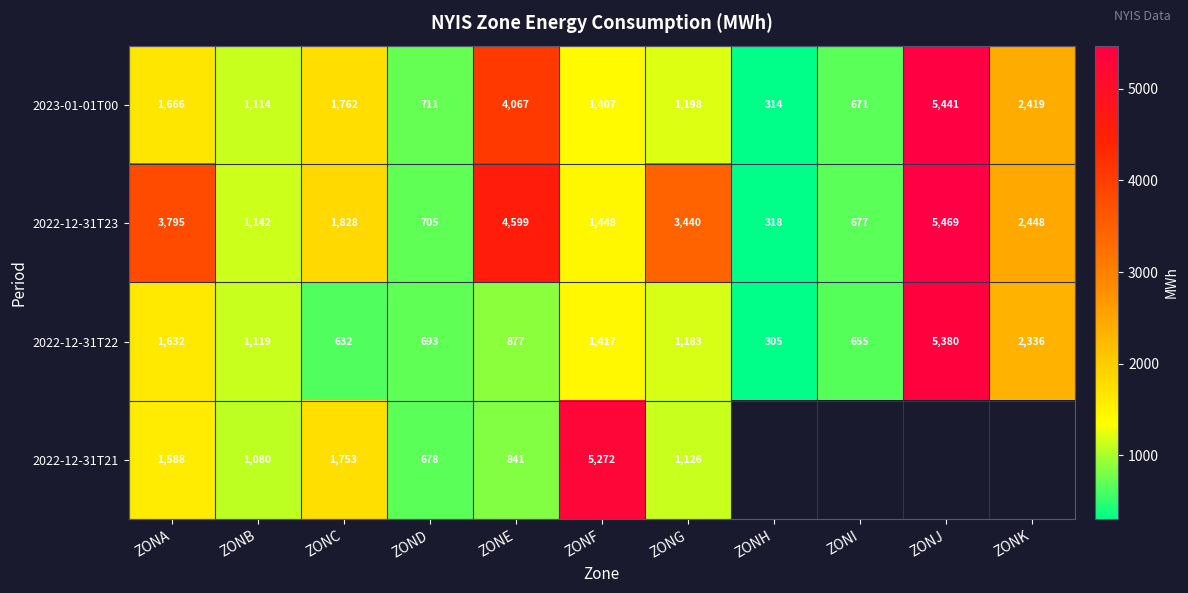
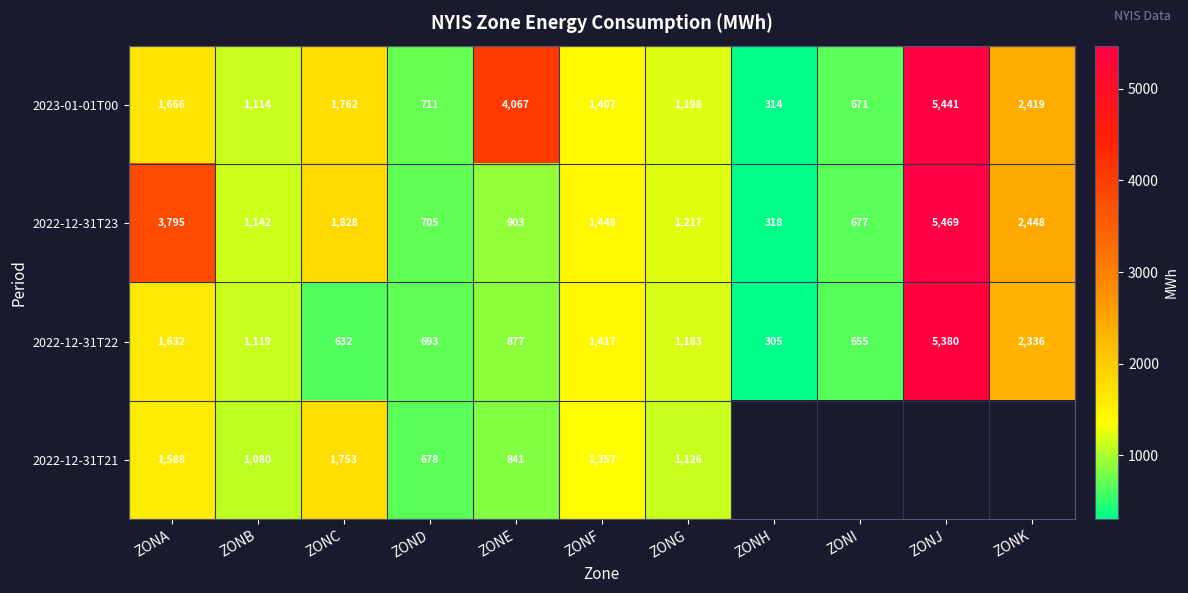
2022-12-31T23, ZONE: 4,599 -> 903
2022-12-31T23, ZONG: 3,440 -> 1,217
2022-12-31T21, ZONF: 5,272 -> 1,357
